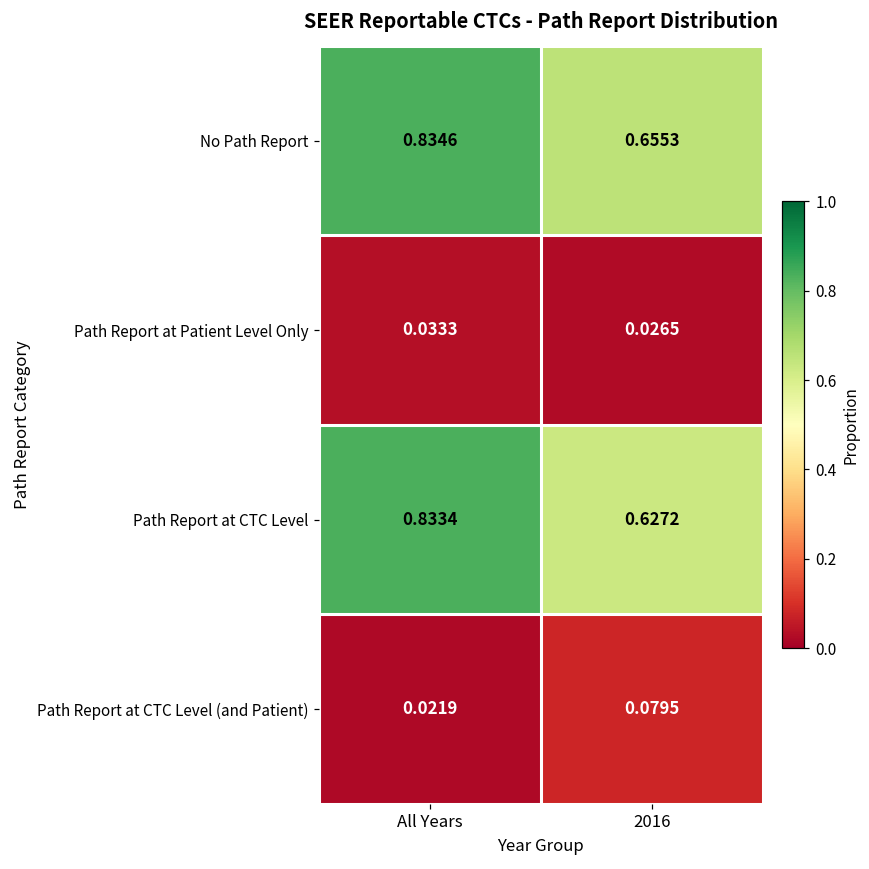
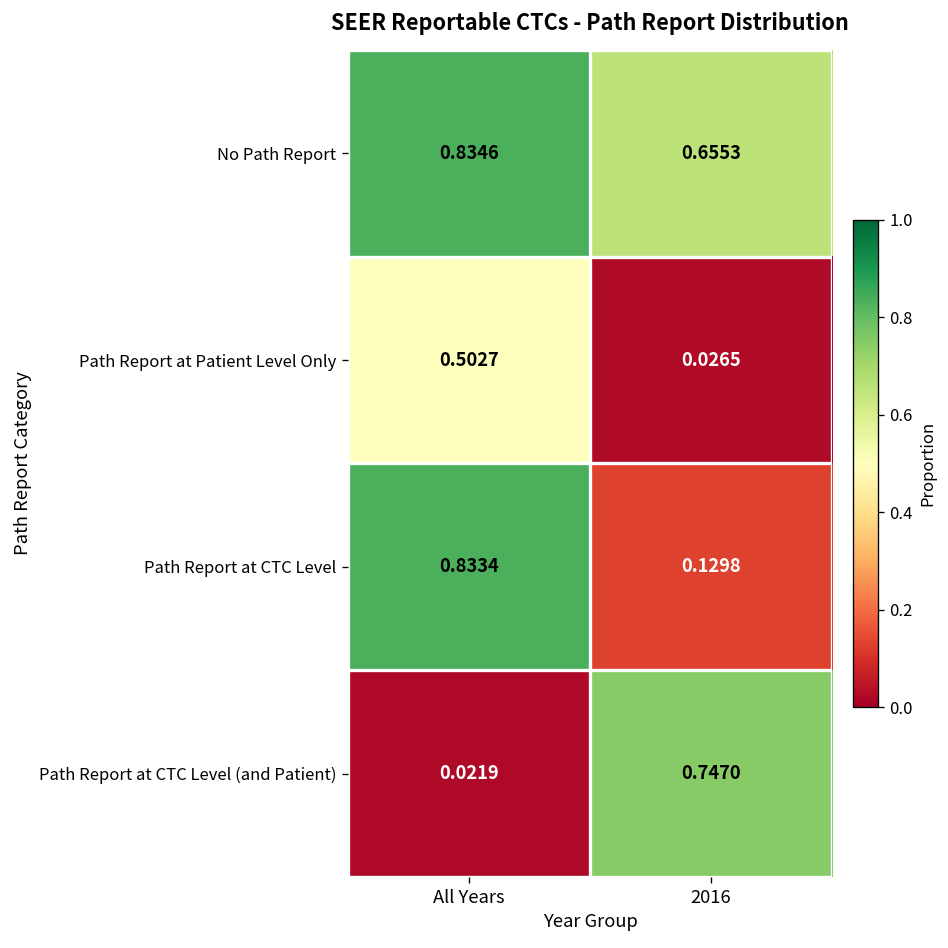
Path Report at Patient Level Only, All Years: 0.0333 -> 0.5027
Path Report at CTC Level, 2016: 0.6272 -> 0.1298
Path Report at CTC Level (and Patient), 2016: 0.0795 -> 0.7470
